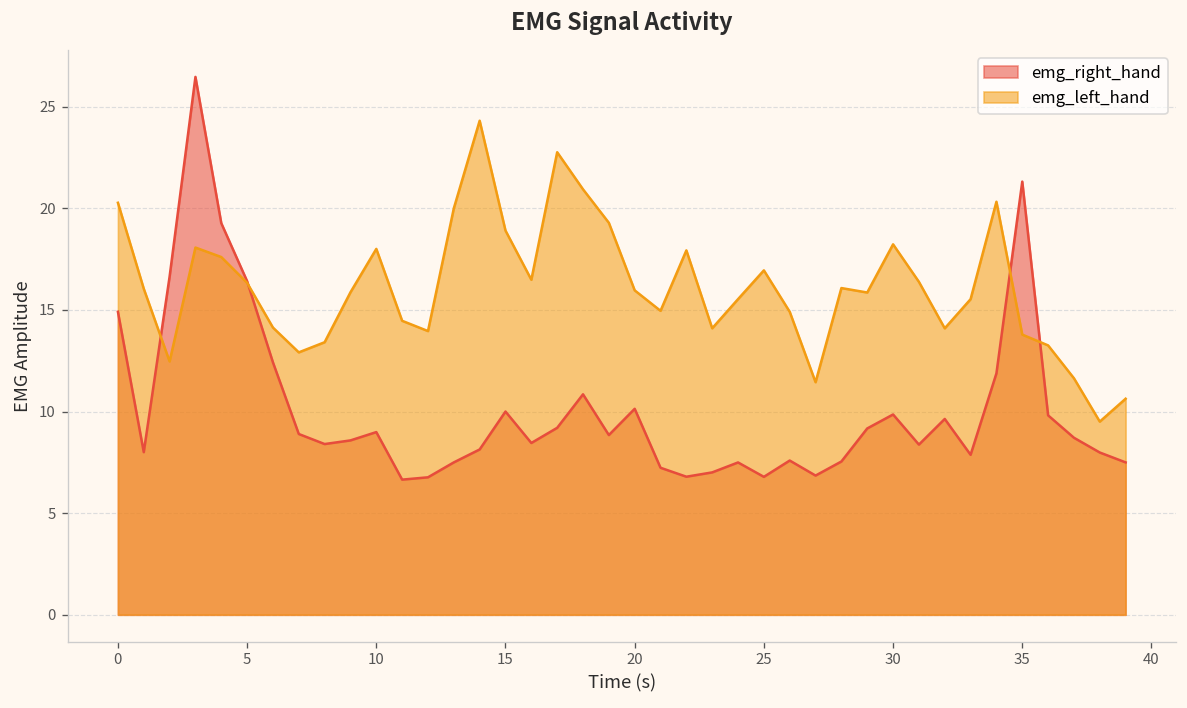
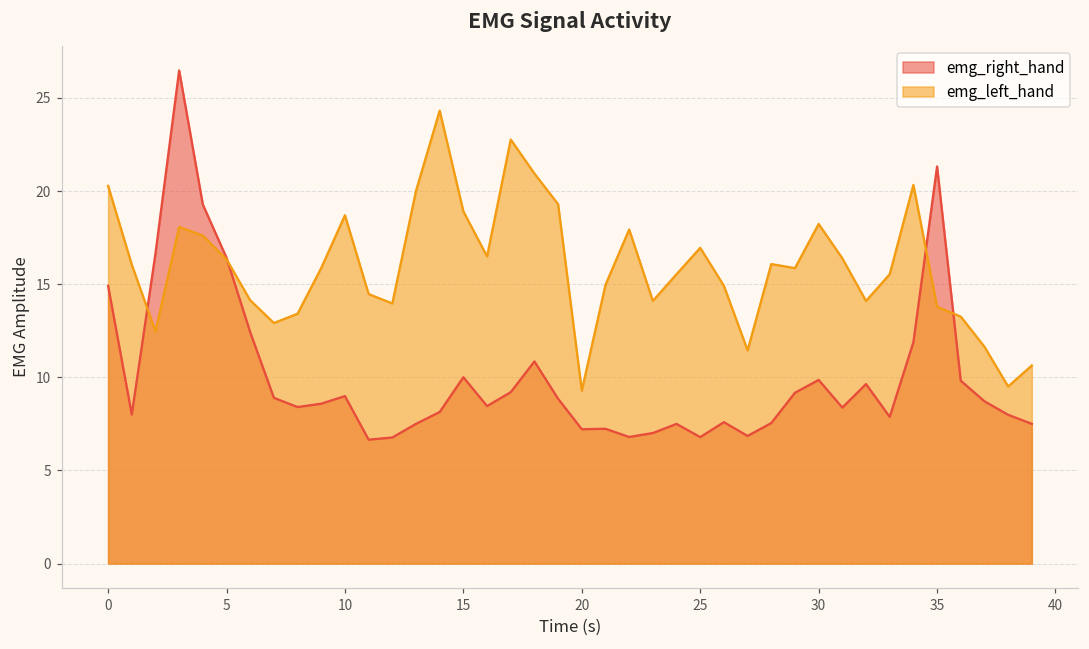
emg_left_hand, 10: 18.0 -> 18.7
emg_right_hand, 20: 10.1 -> 7.2
emg_left_hand, 20: 16.0 -> 9.3
